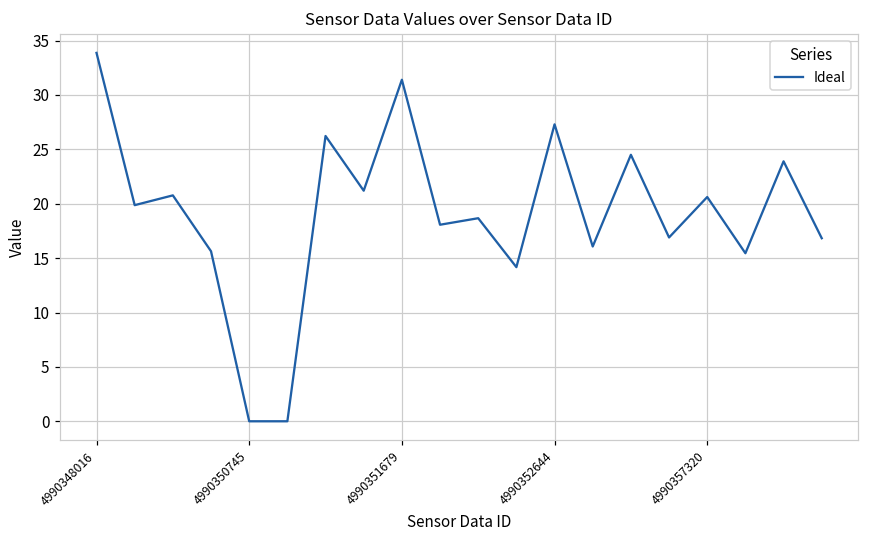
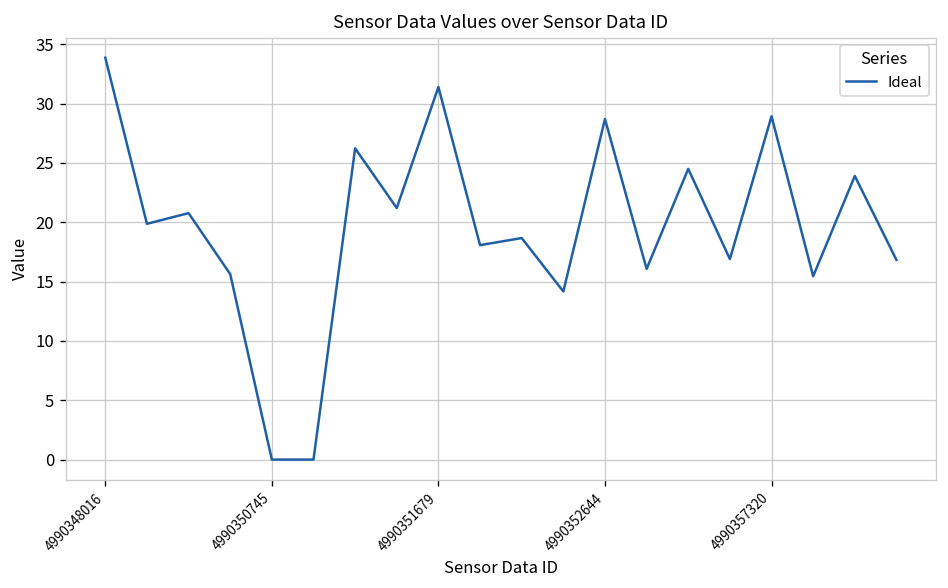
4990352644: 27 -> 29
4990357320: 21 -> 29
